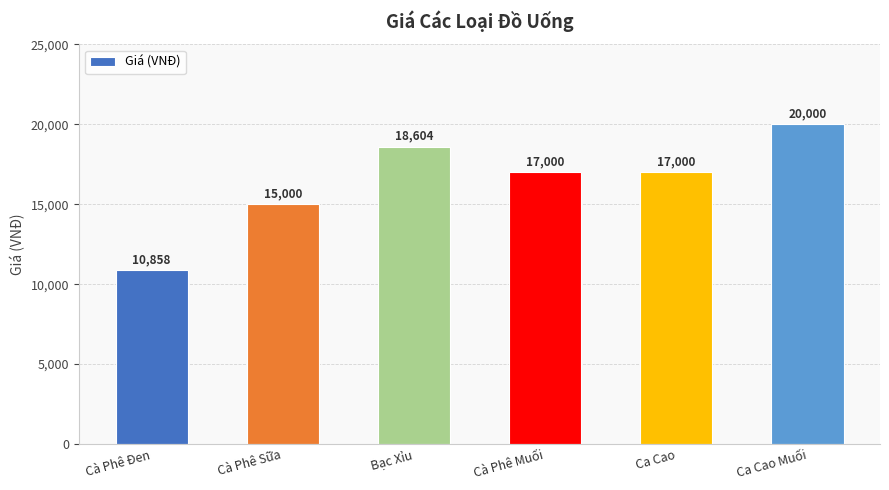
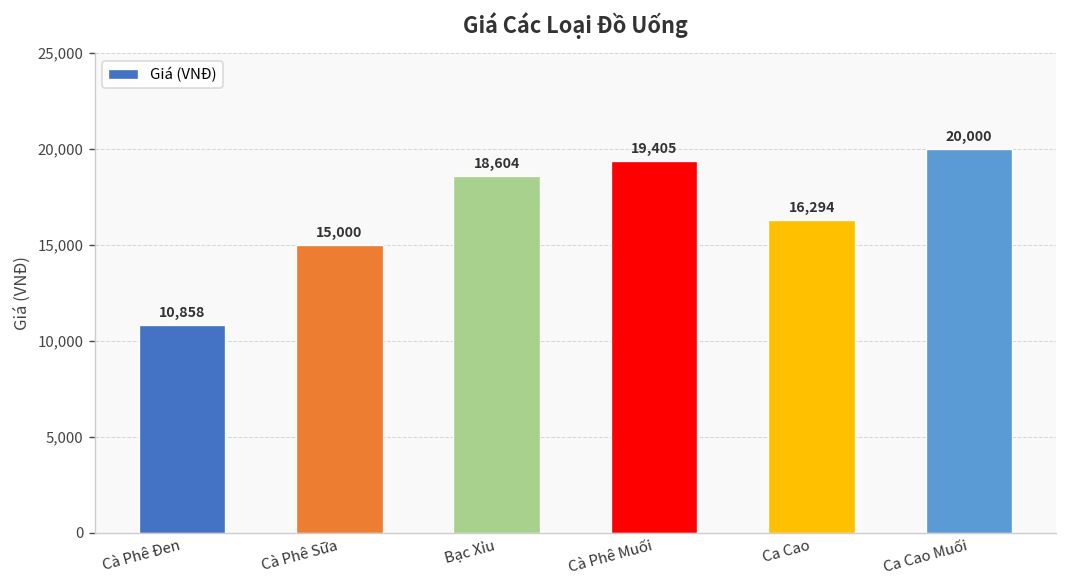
Cà Phê Muối: 17,000 -> 19,405
Ca Cao: 17,000 -> 16,294
